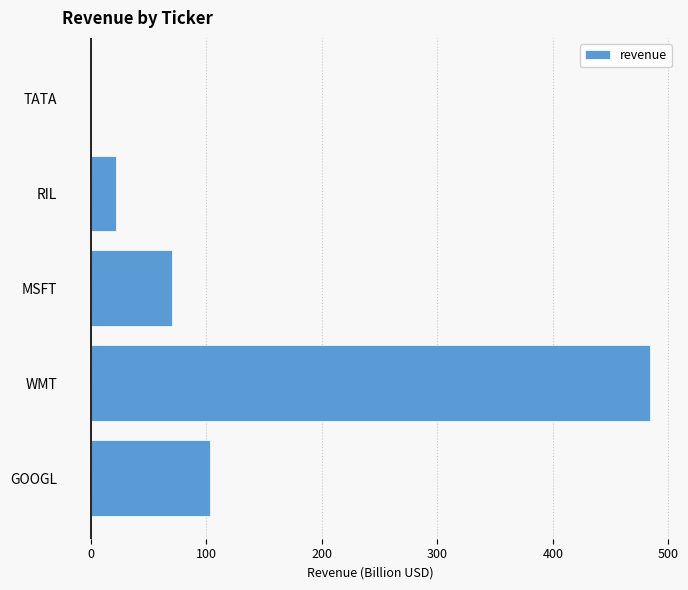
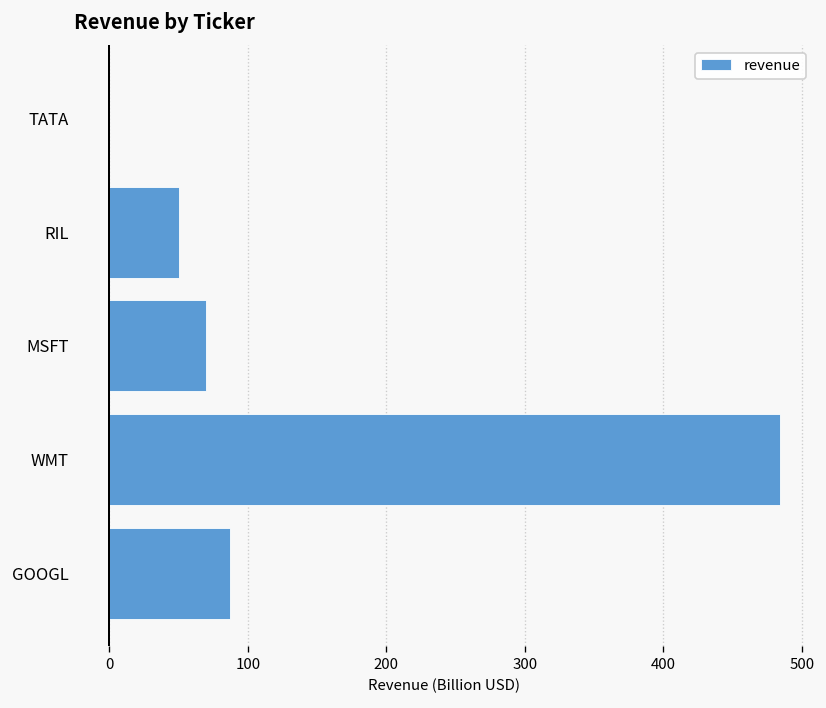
RIL: 22 -> 50
GOOGL: 103 -> 87
